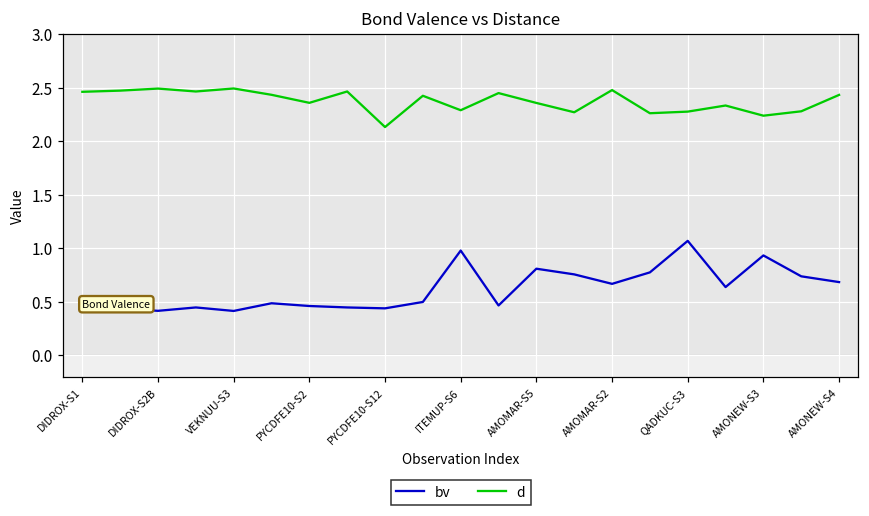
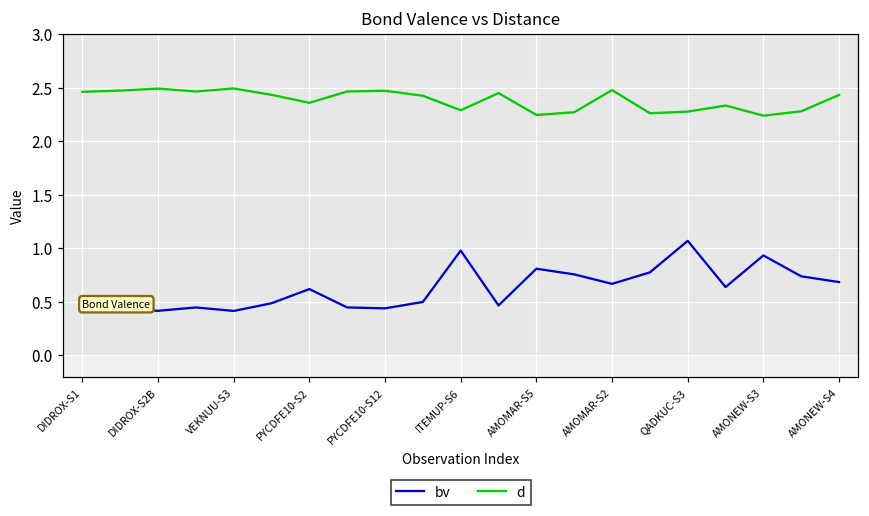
bv, PYCDFE10-S2: 0.5 -> 0.6
d, PYCDFE10-S12: 2.1 -> 2.5
d, AMOMAR-S5: 2.4 -> 2.2
